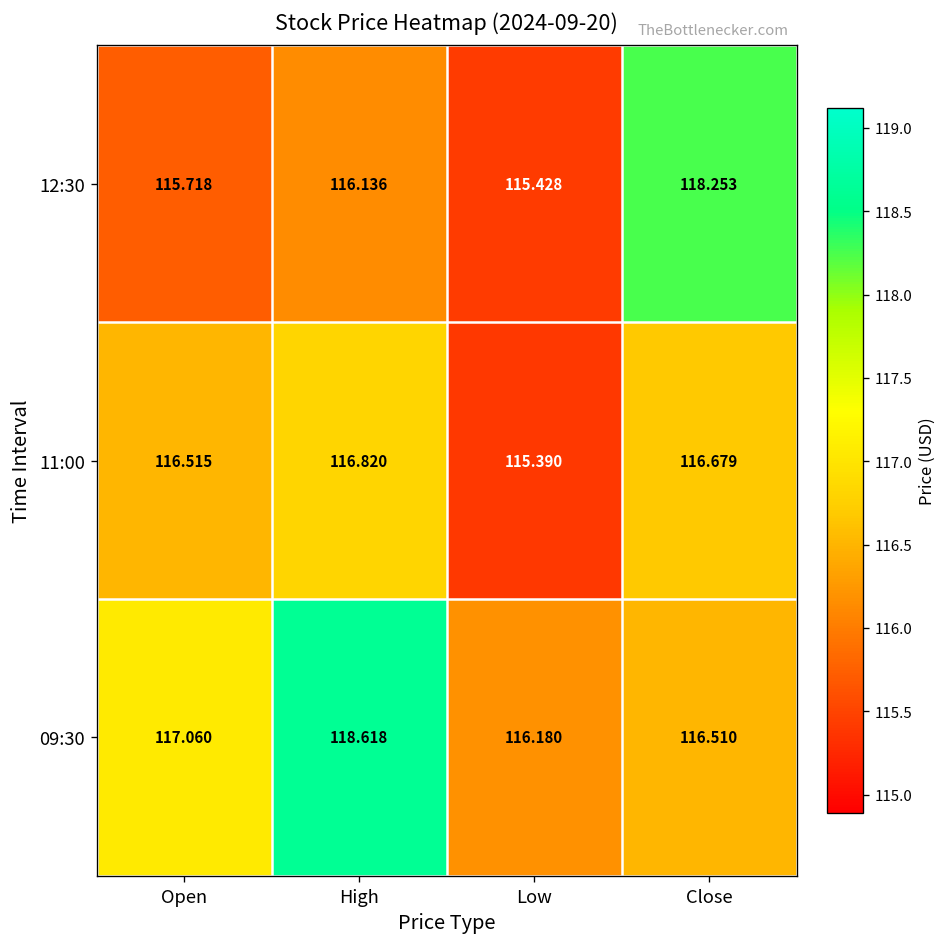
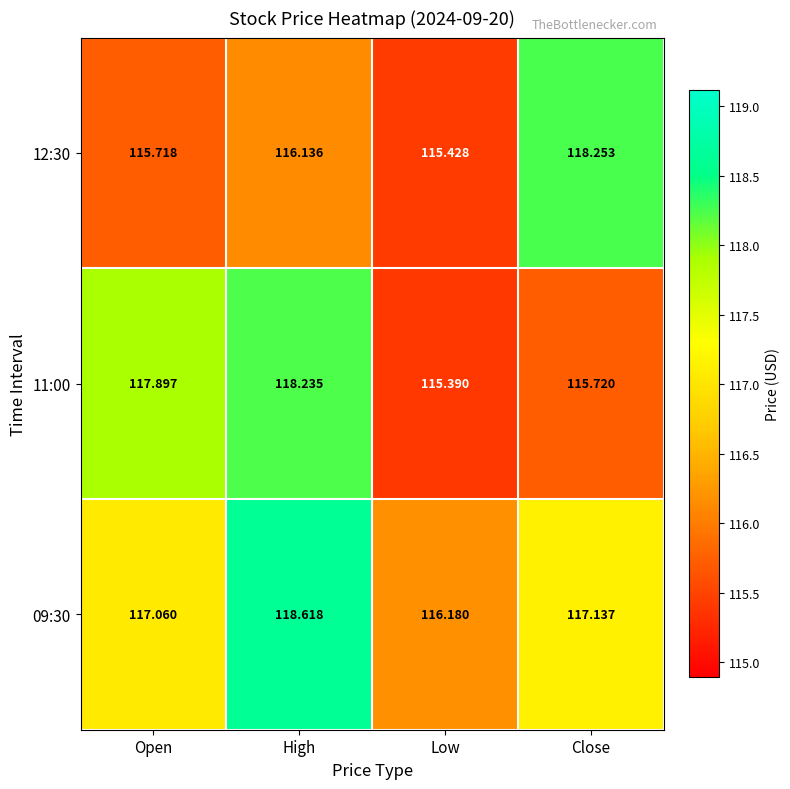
11:00, Open: 116.515 -> 117.897
11:00, High: 116.820 -> 118.235
11:00, Close: 116.679 -> 115.720
09:30, Close: 116.510 -> 117.137
